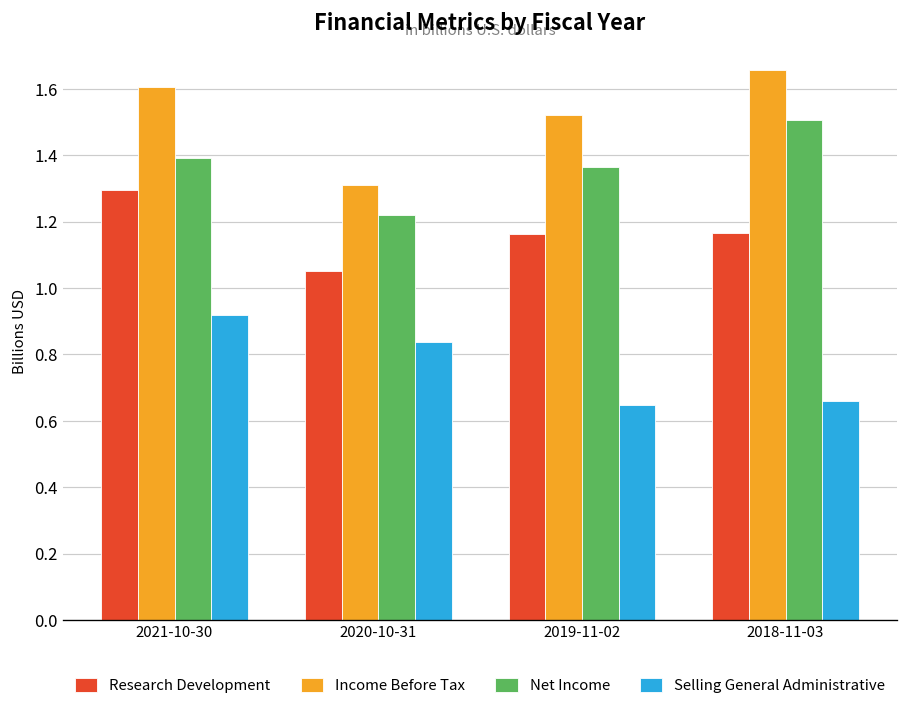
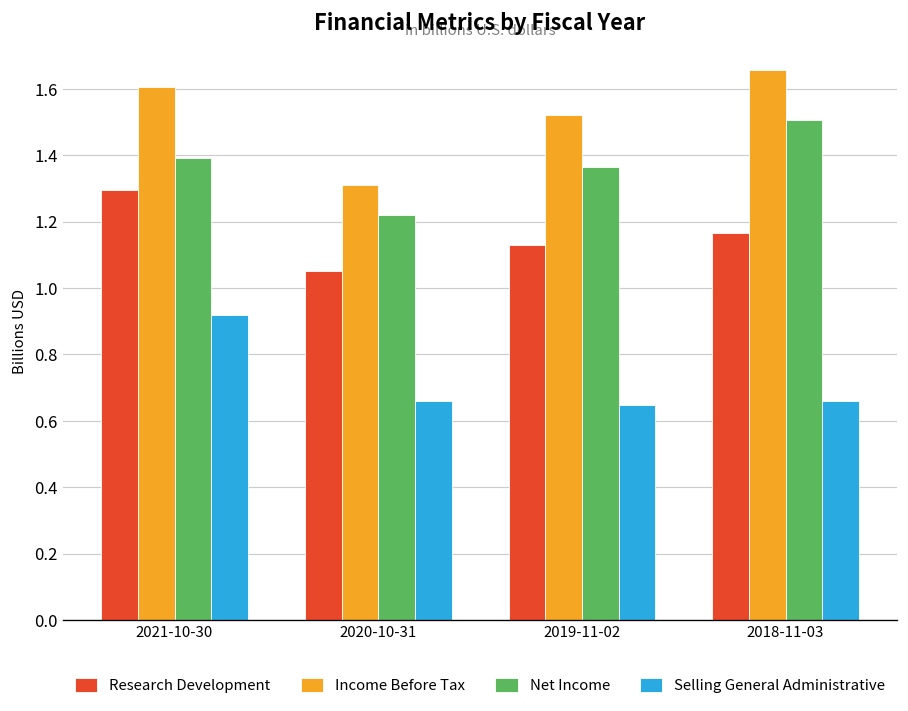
Selling General Administrative, 2020-10-31: 0.84 -> 0.66
Research Development, 2019-11-02: 1.16 -> 1.13
